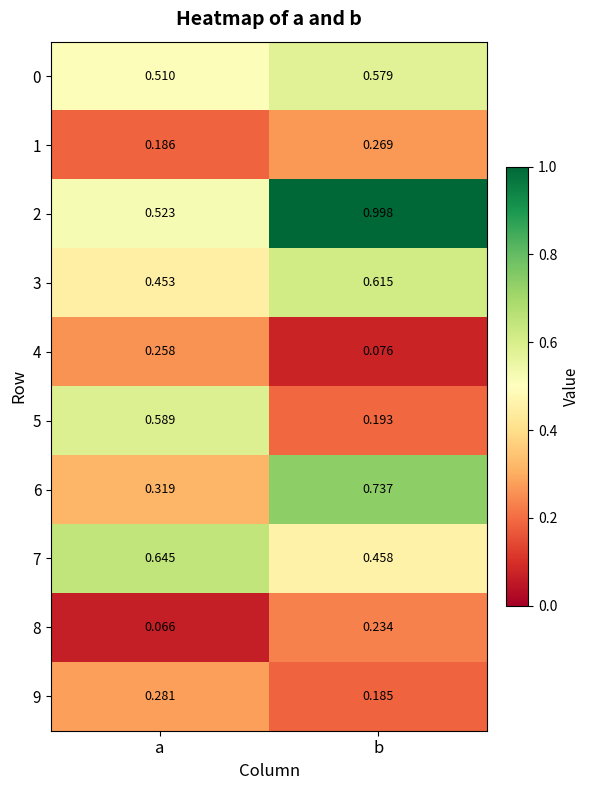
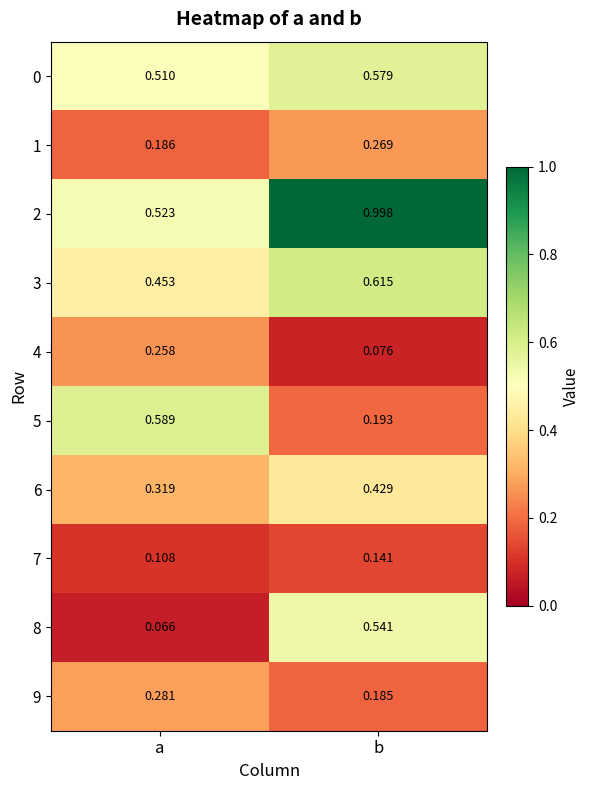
6, b: 0.737 -> 0.429
7, a: 0.645 -> 0.108
7, b: 0.458 -> 0.141
8, b: 0.234 -> 0.541
